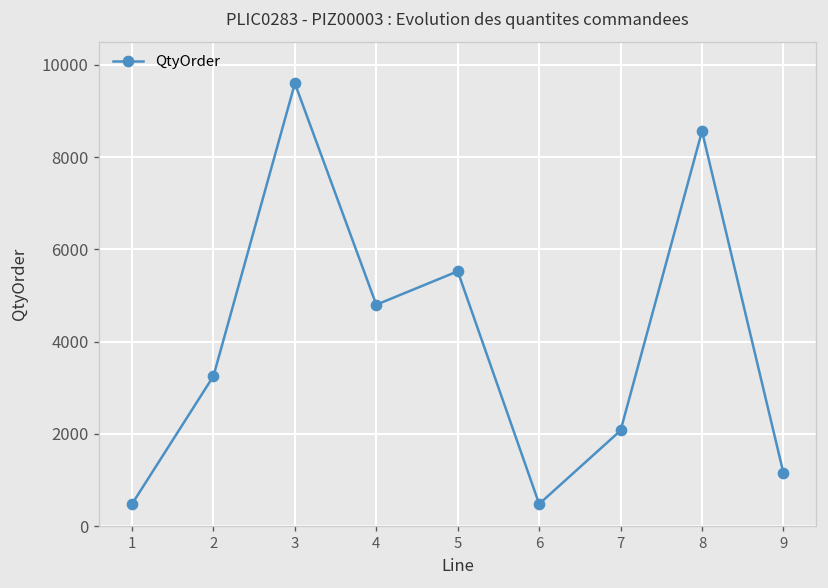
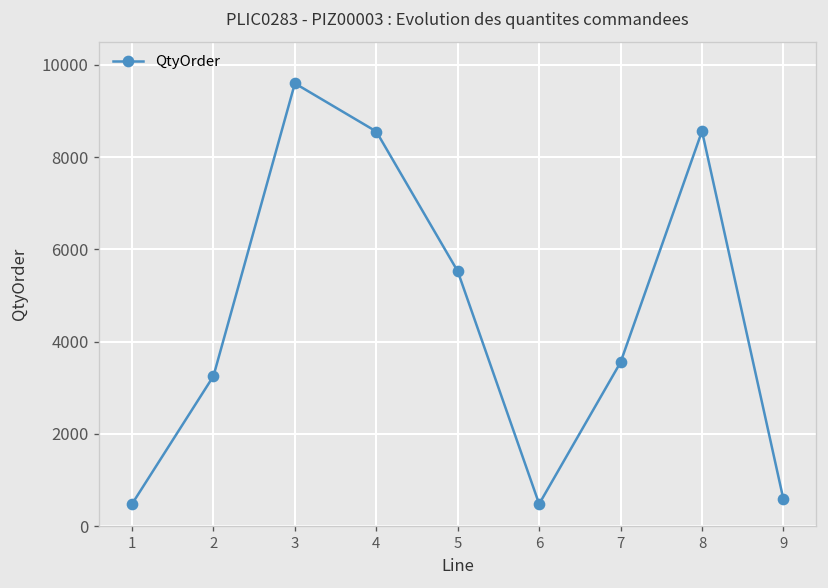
4: 4800 -> 8600
7: 2100 -> 3600
9: 1200 -> 600
